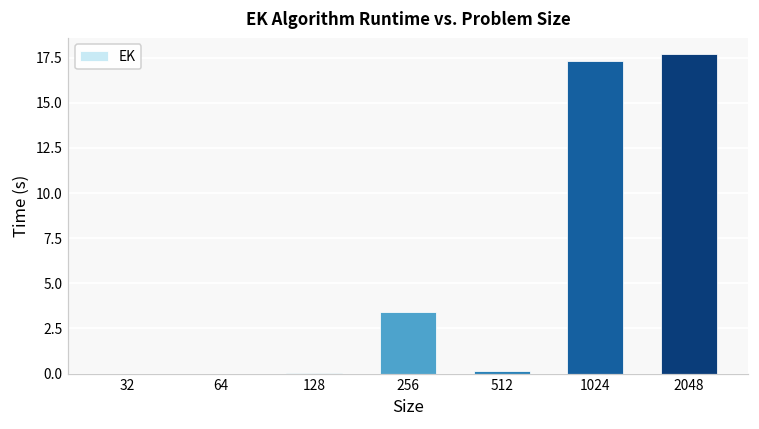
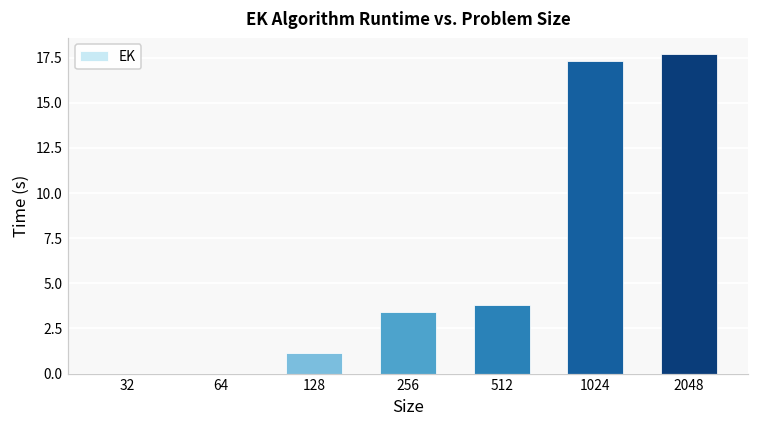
128: 0.0 -> 1.2
512: 0.1 -> 3.8
